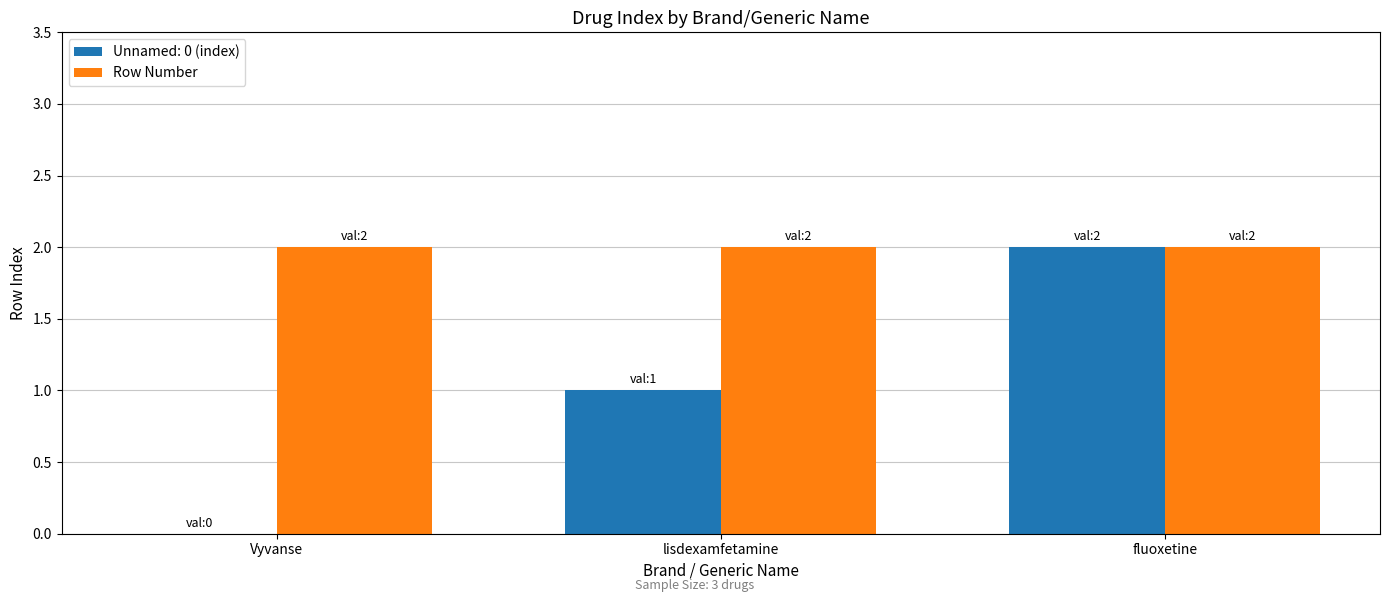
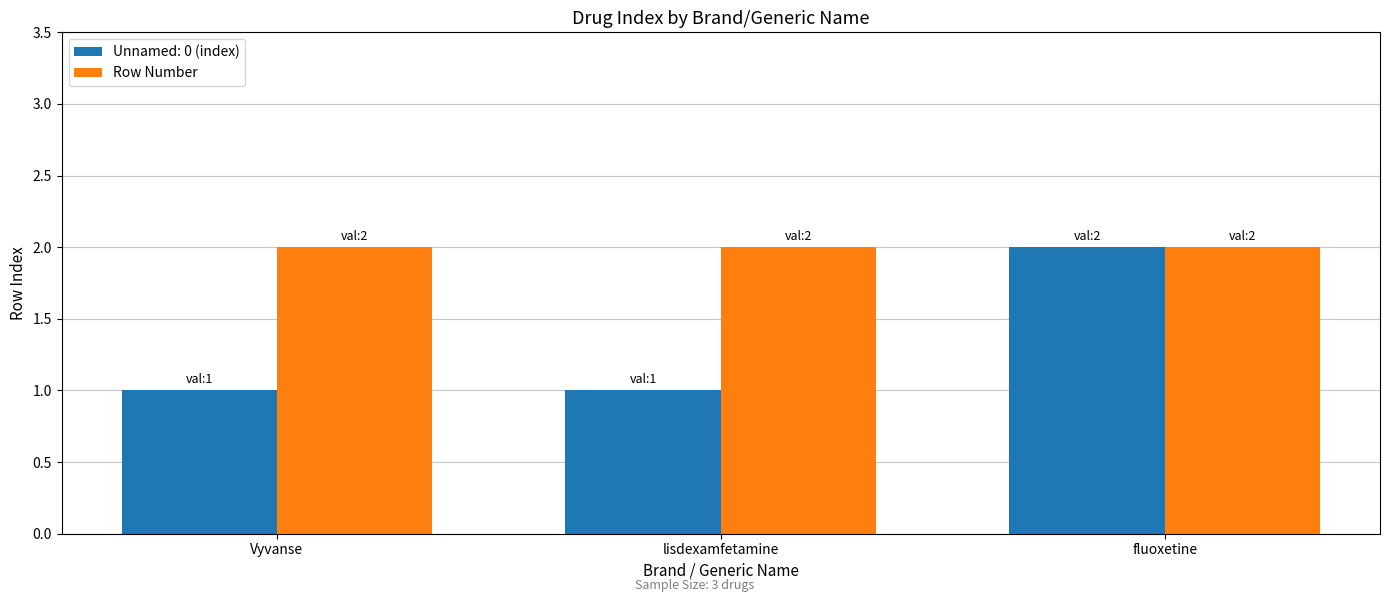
Unnamed: 0 (index), Vyvanse: 0 -> 1
